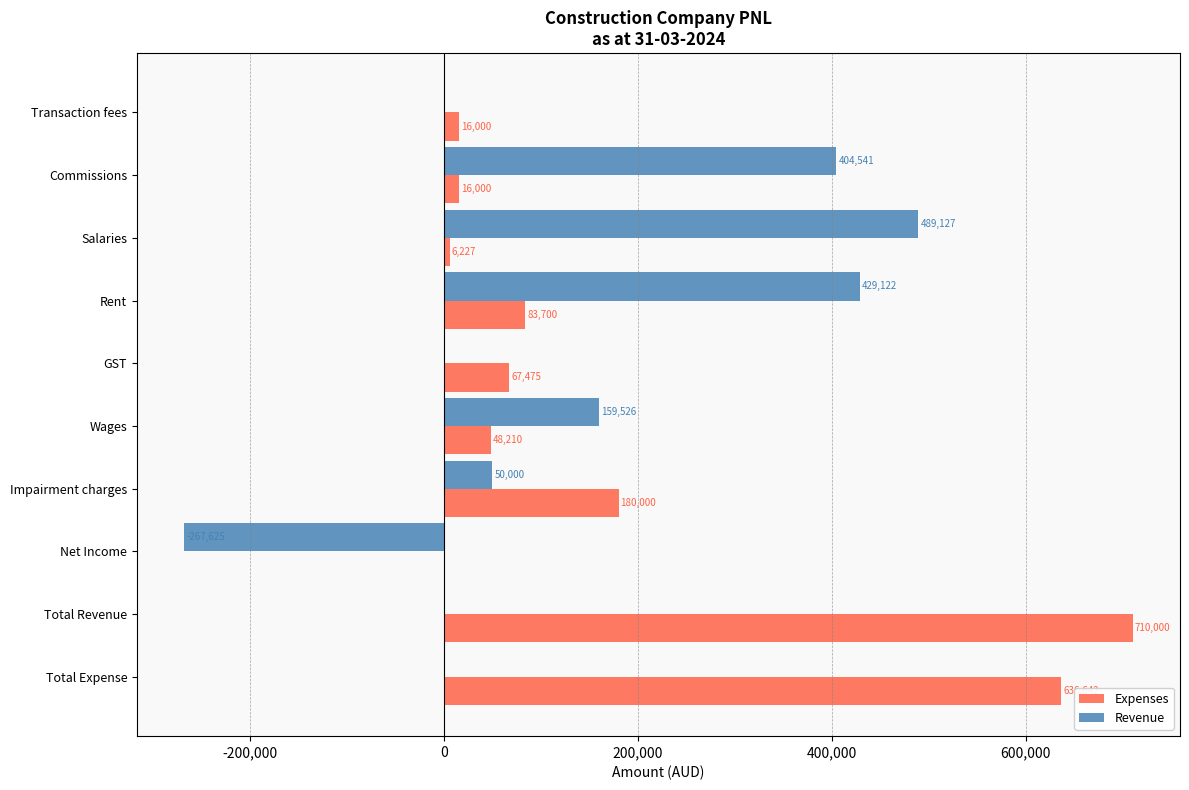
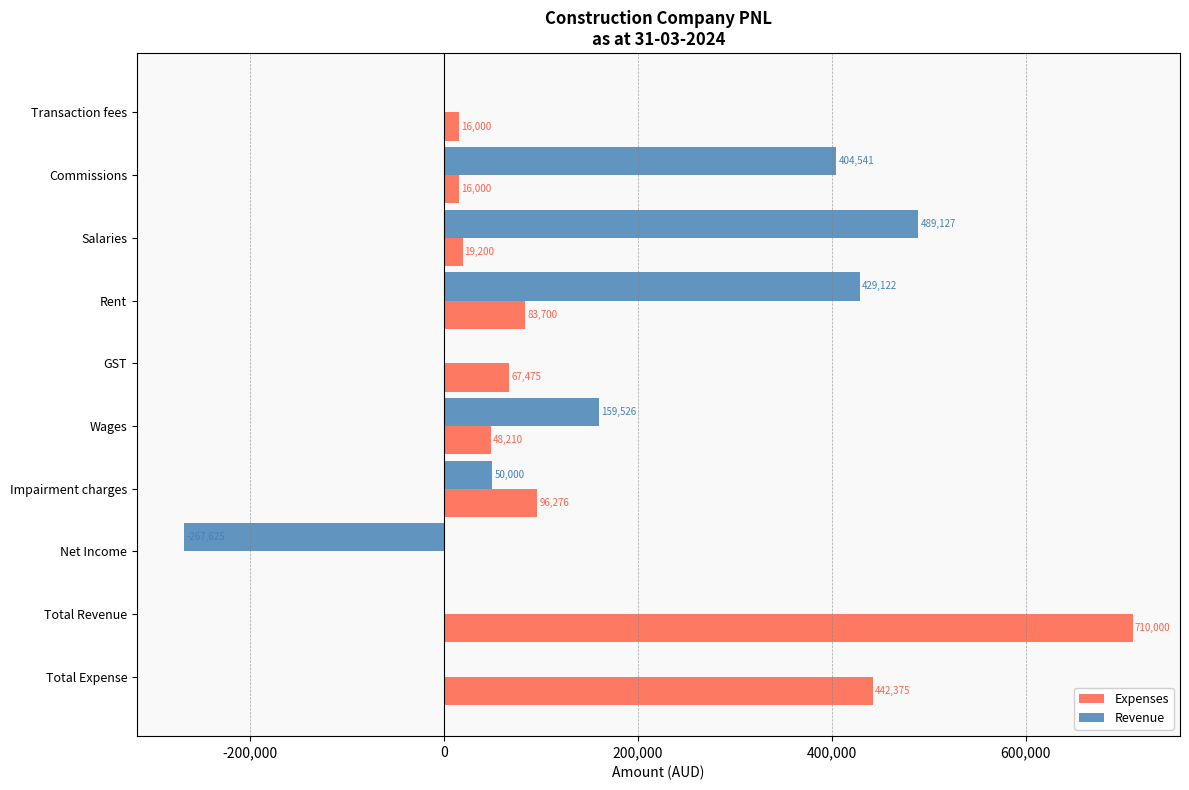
Expenses, Salaries: 6,227 -> 19,200
Expenses, Impairment charges: 180,000 -> 96,276
Expenses, Total Expense: 640,000 -> 440,000
